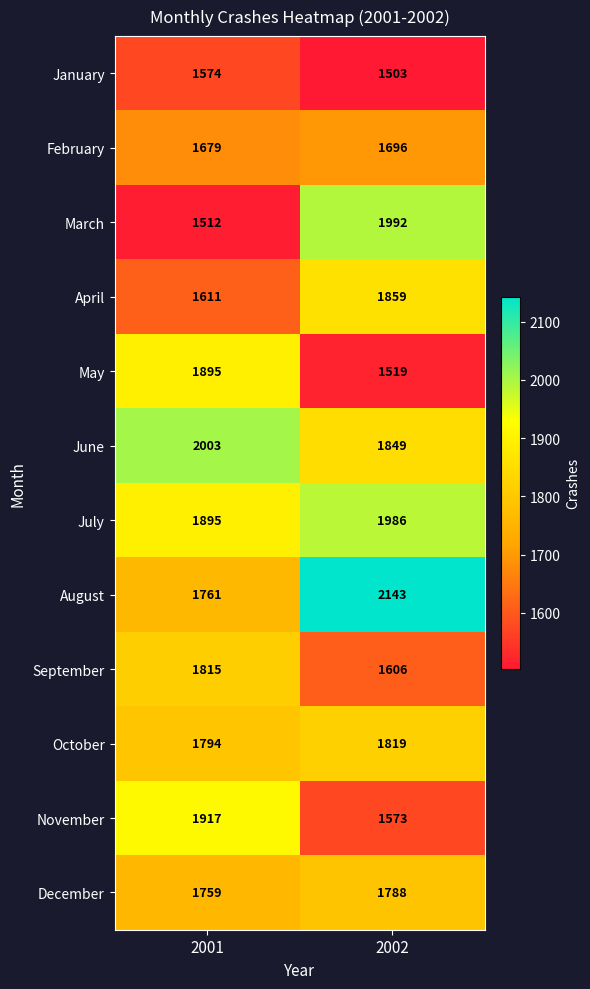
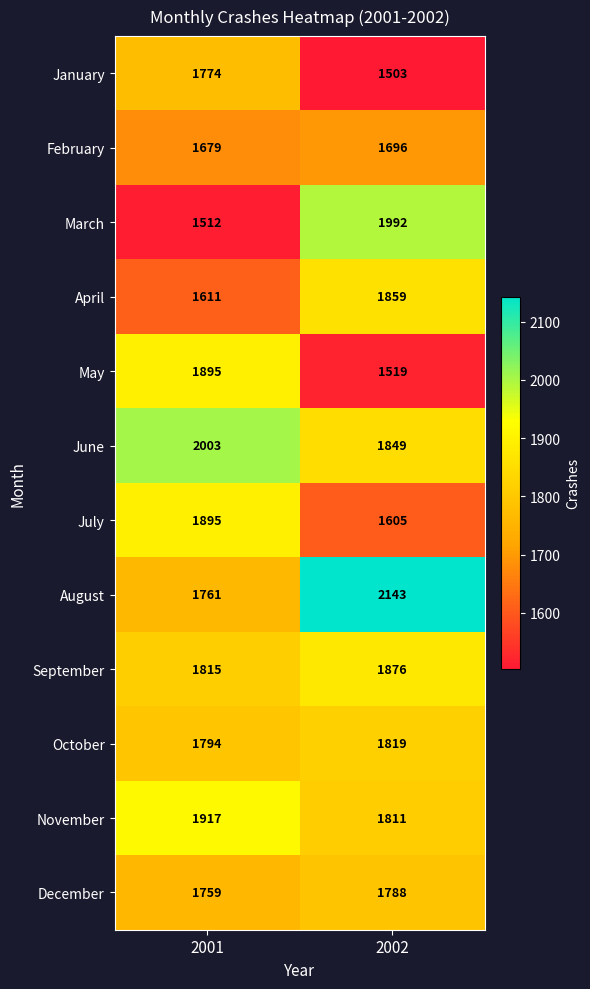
January, 2001: 1574 -> 1774
July, 2002: 1986 -> 1605
September, 2002: 1606 -> 1876
November, 2002: 1573 -> 1811
